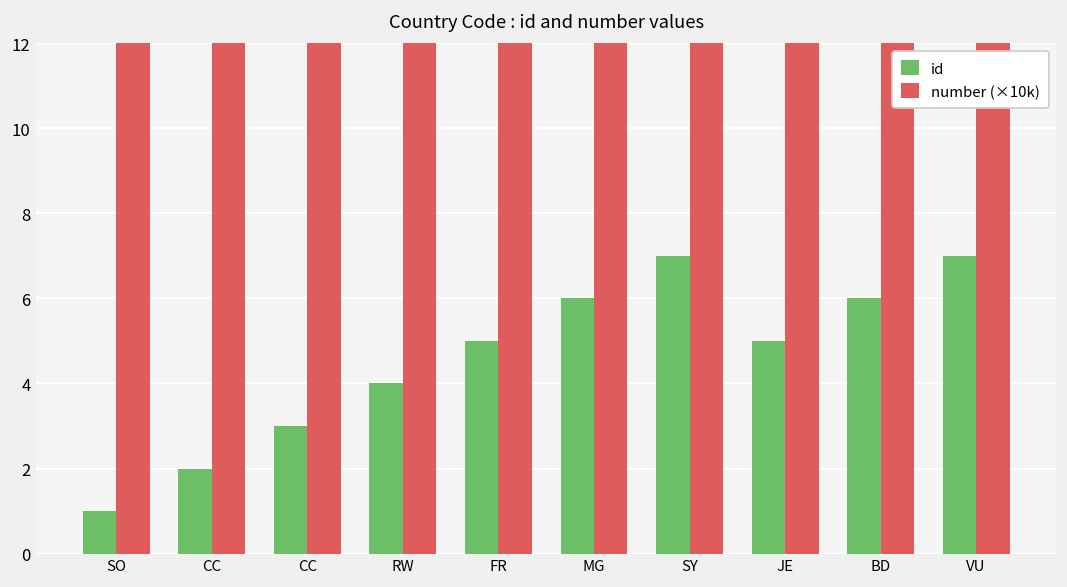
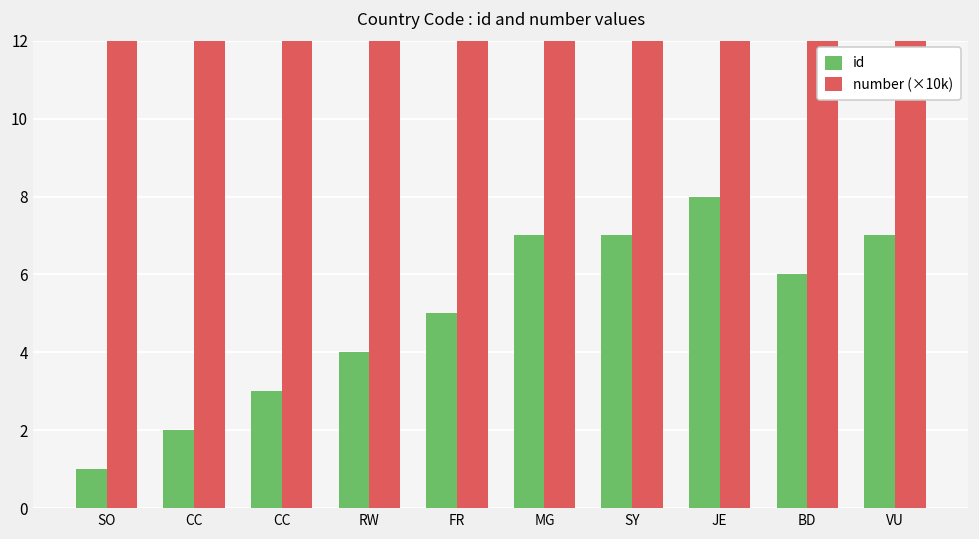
id, MG: 6 -> 7
id, JE: 5 -> 8
